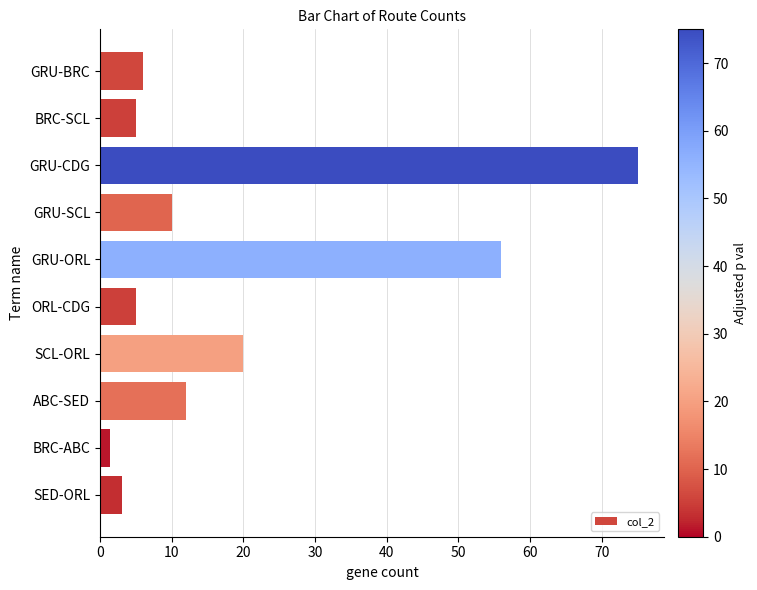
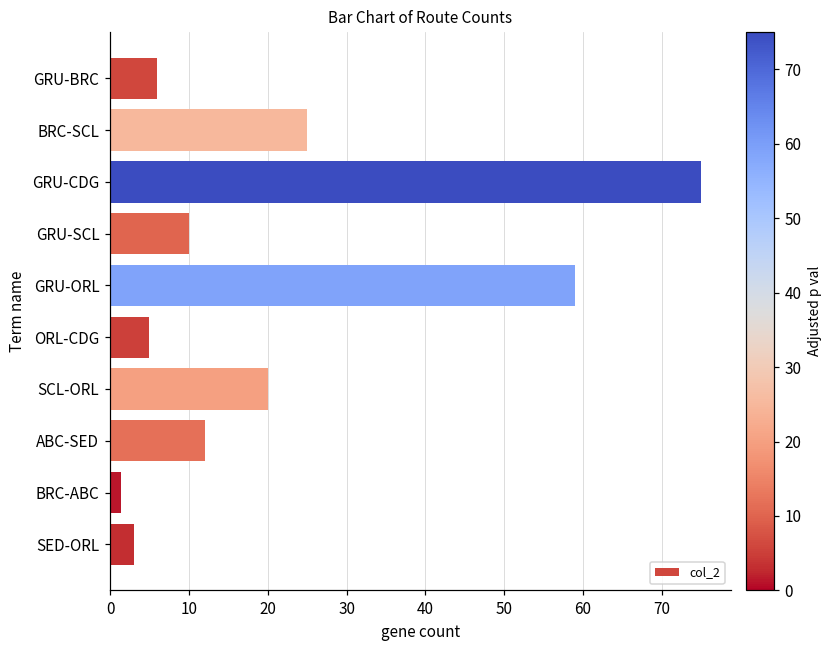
BRC-SCL: 5 -> 25
GRU-ORL: 56 -> 59
